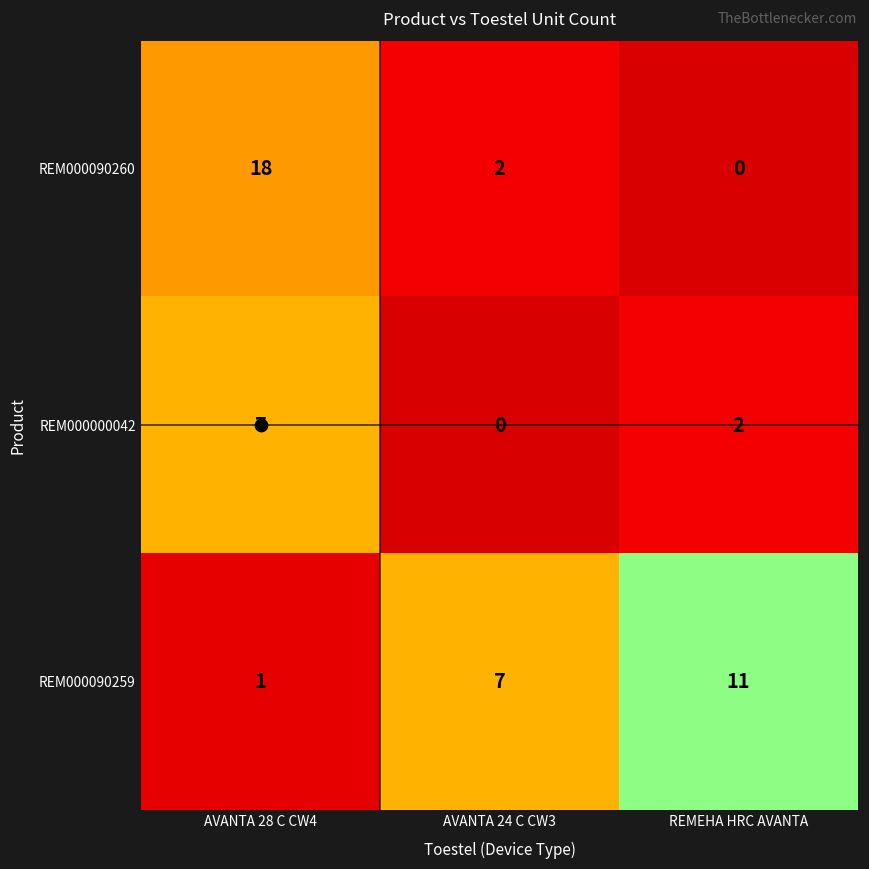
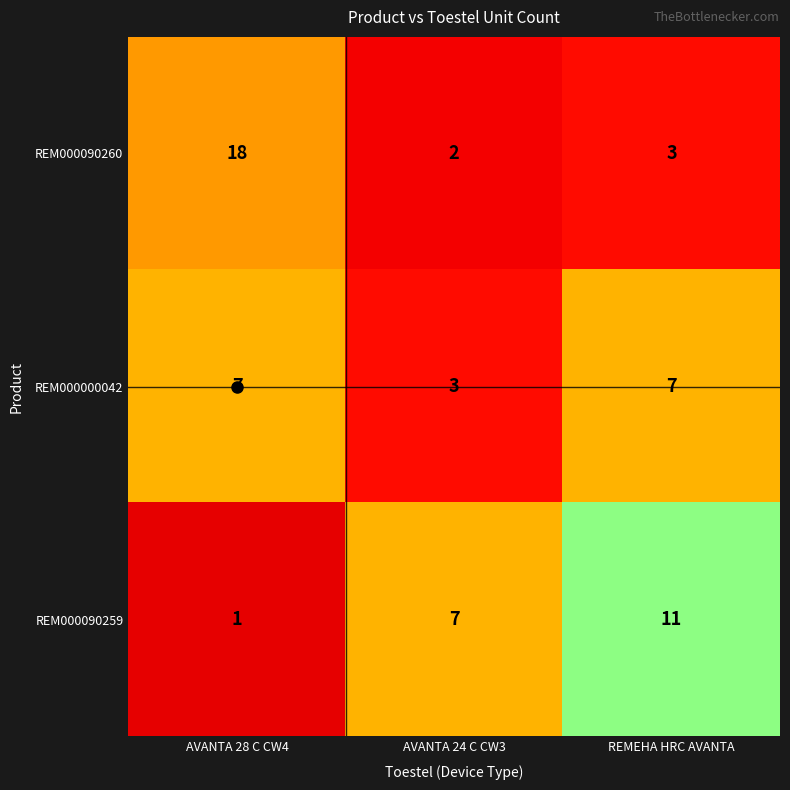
REM000090260, REMEHA HRC AVANTA: 0 -> 3
REM000000042, AVANTA 24 C CW3: 0 -> 3
REM000000042, REMEHA HRC AVANTA: 2 -> 7
